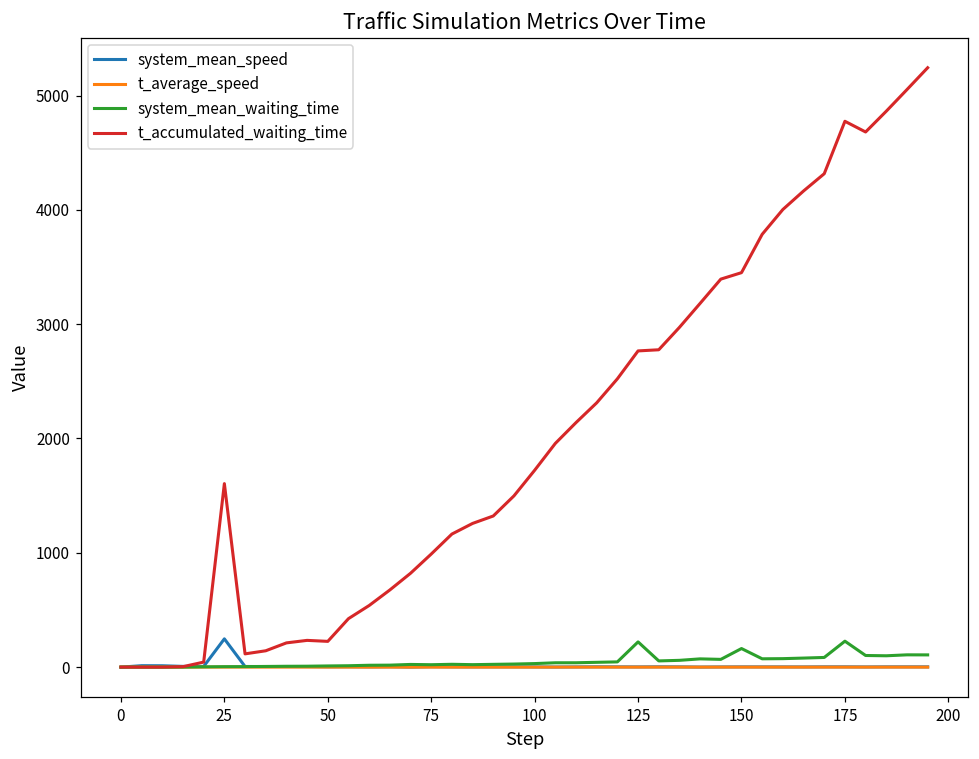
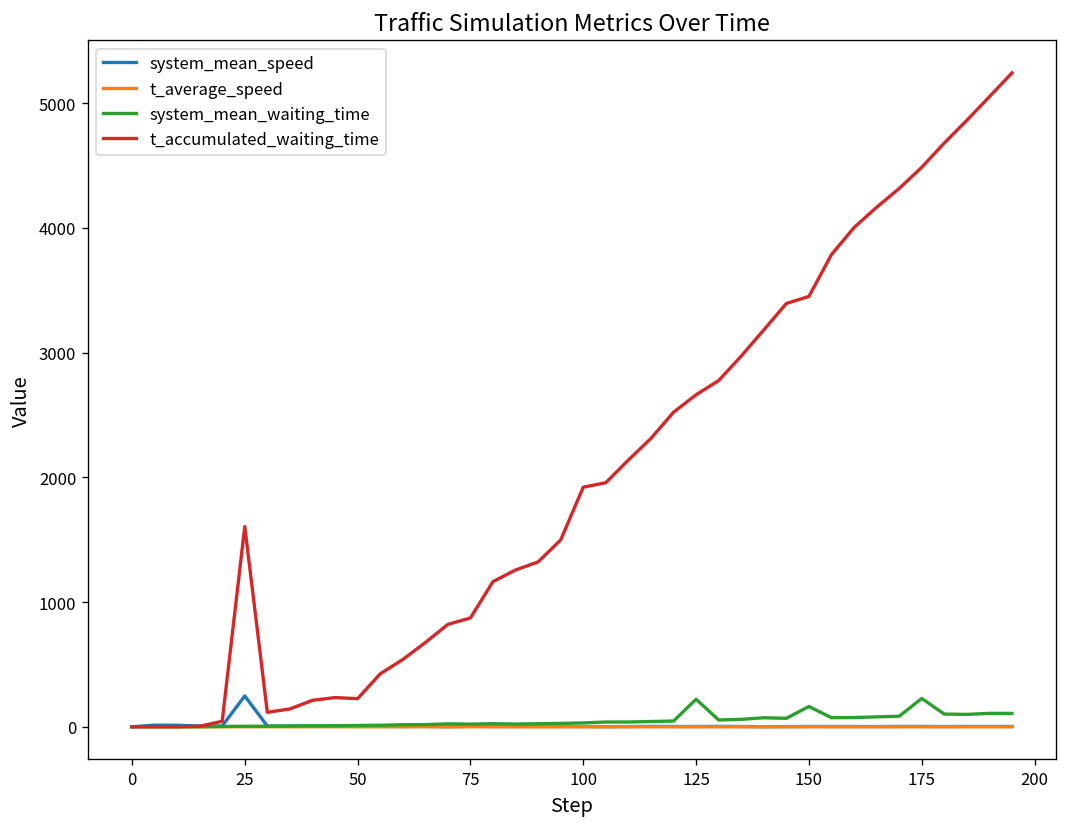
t_accumulated_waiting_time, 75: 990 -> 870
t_accumulated_waiting_time, 100: 1720 -> 1920
t_accumulated_waiting_time, 125: 2770 -> 2660
t_accumulated_waiting_time, 175: 4770 -> 4490
